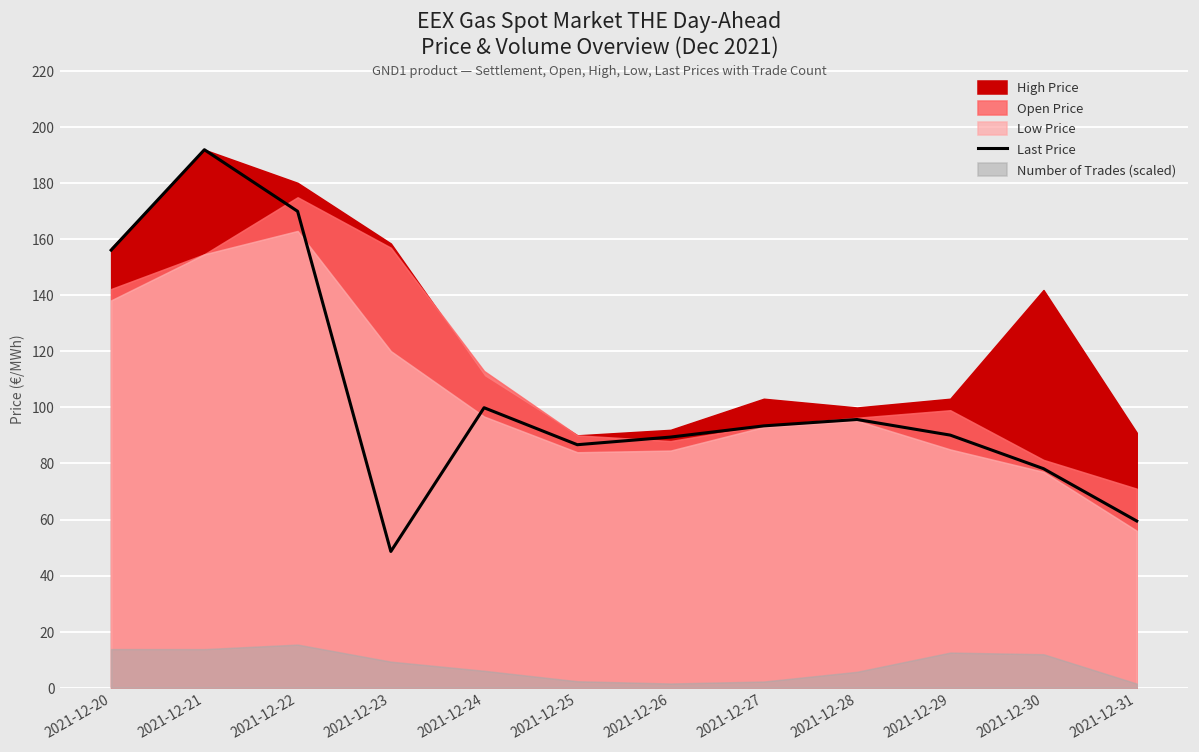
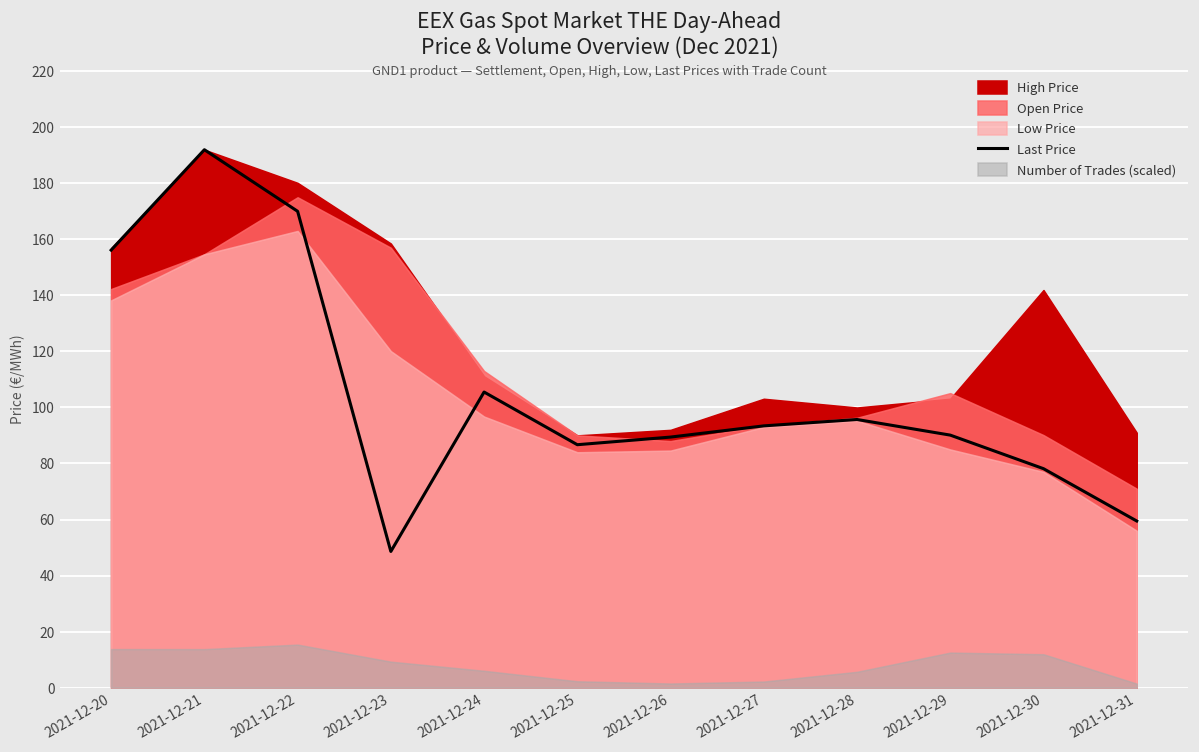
Last Price, 2021-12-24: 100 -> 106
Open Price, 2021-12-29: 99 -> 105
Open Price, 2021-12-30: 81 -> 90
